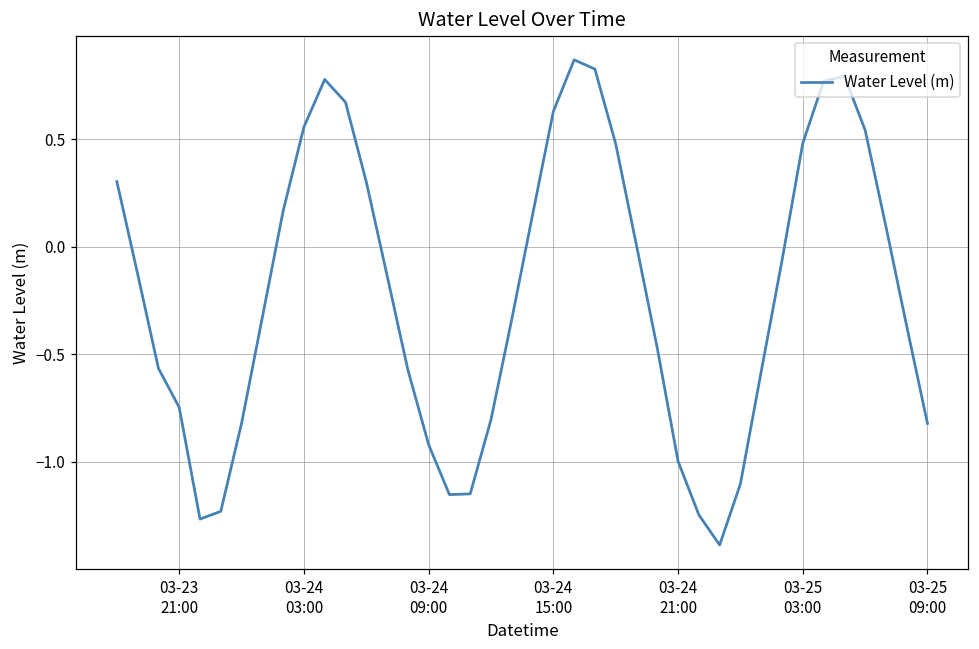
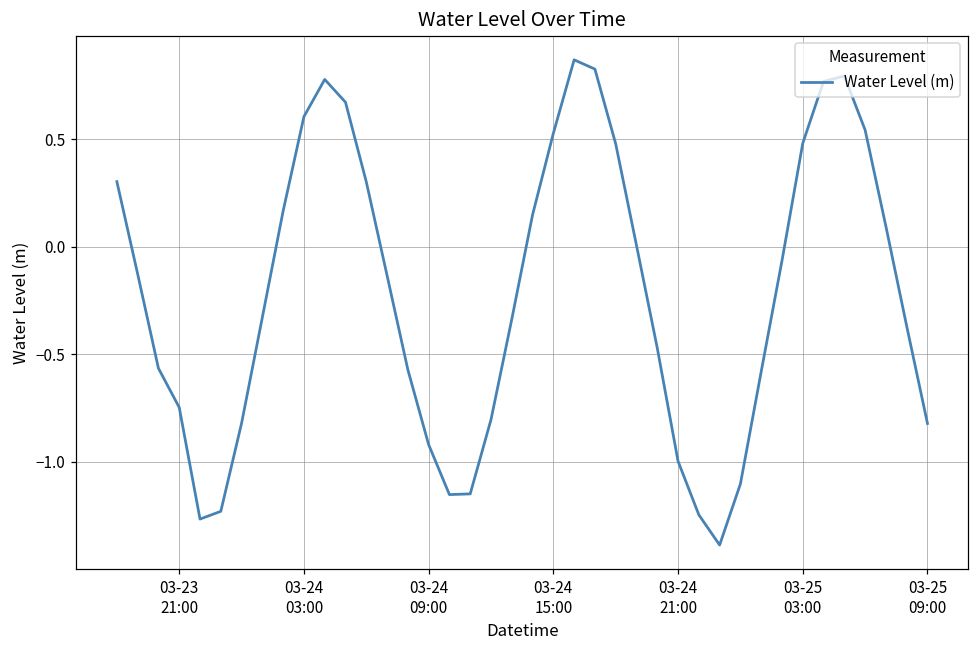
03-24 03:00: 0.56 -> 0.61
03-24 15:00: 0.63 -> 0.53
